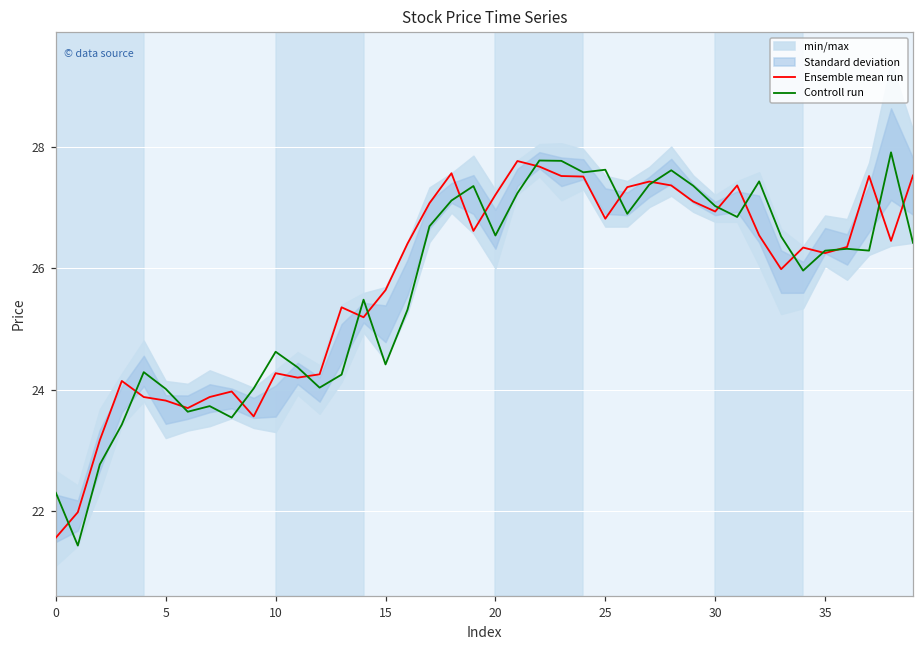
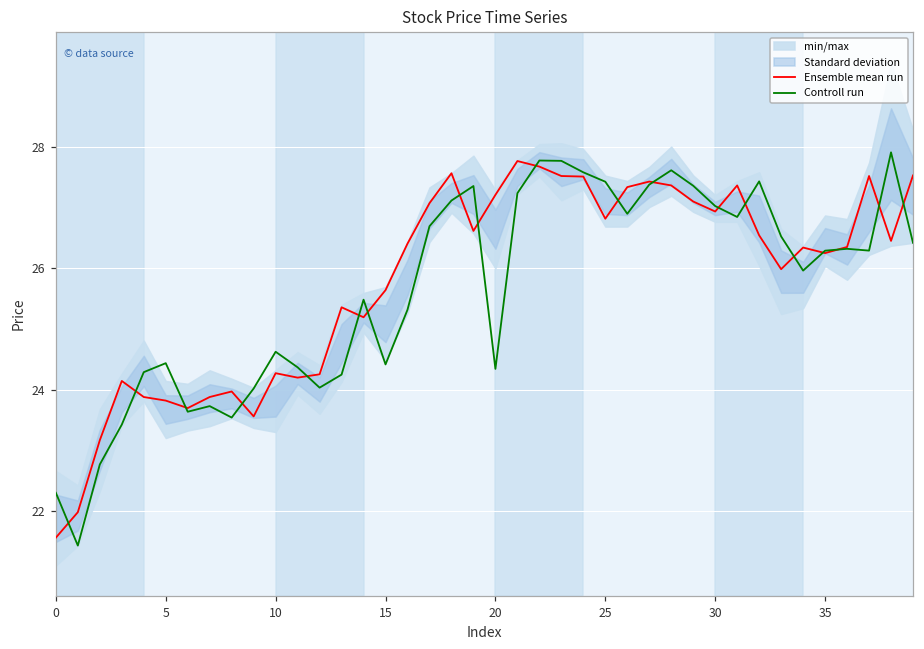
Controll run, 5: 24.0 -> 24.4
Controll run, 20: 26.5 -> 24.3
Controll run, 25: 27.6 -> 27.4
